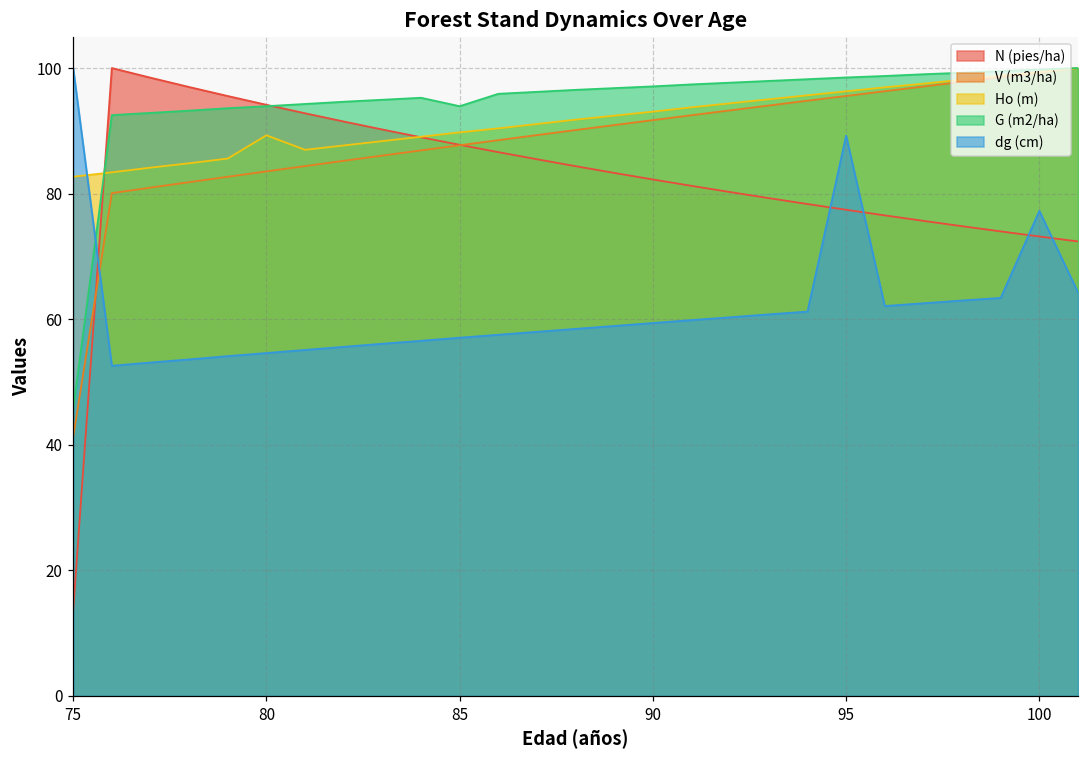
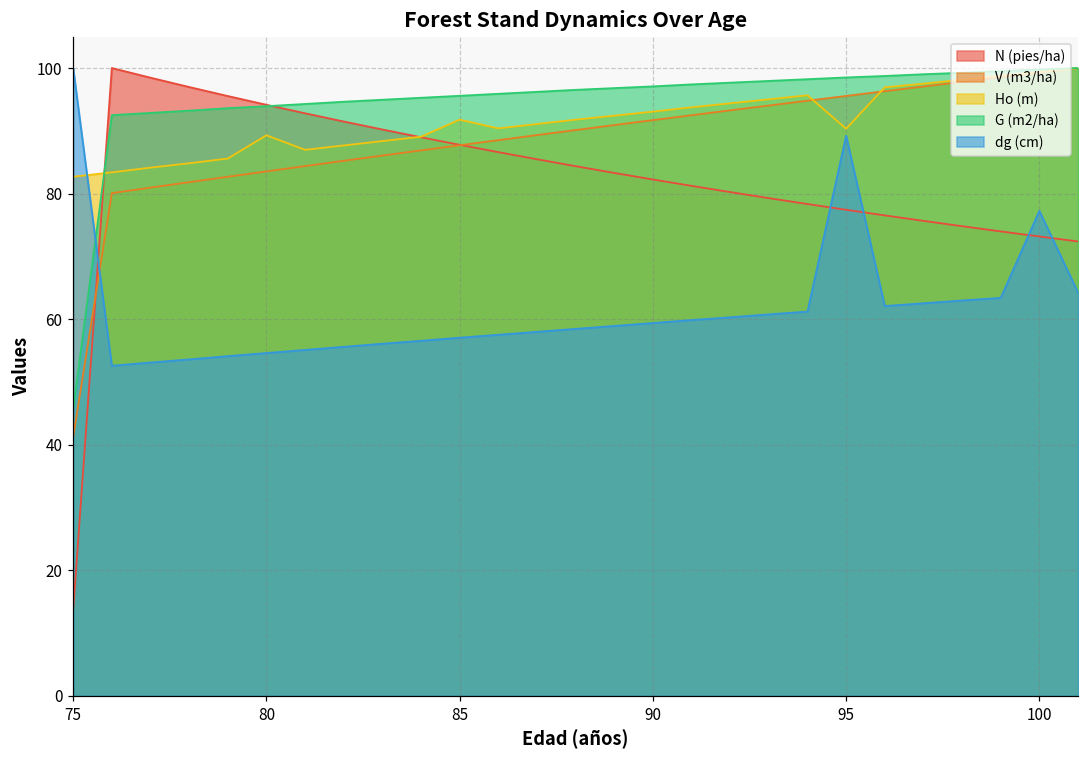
Ho (m), 85: 90 -> 92
G (m2/ha), 85: 94 -> 96
Ho (m), 95: 96 -> 90
